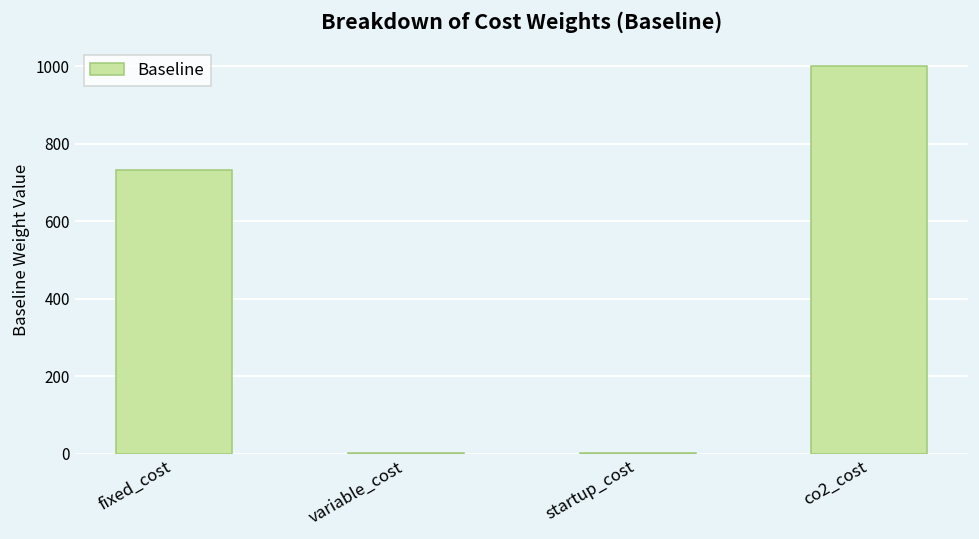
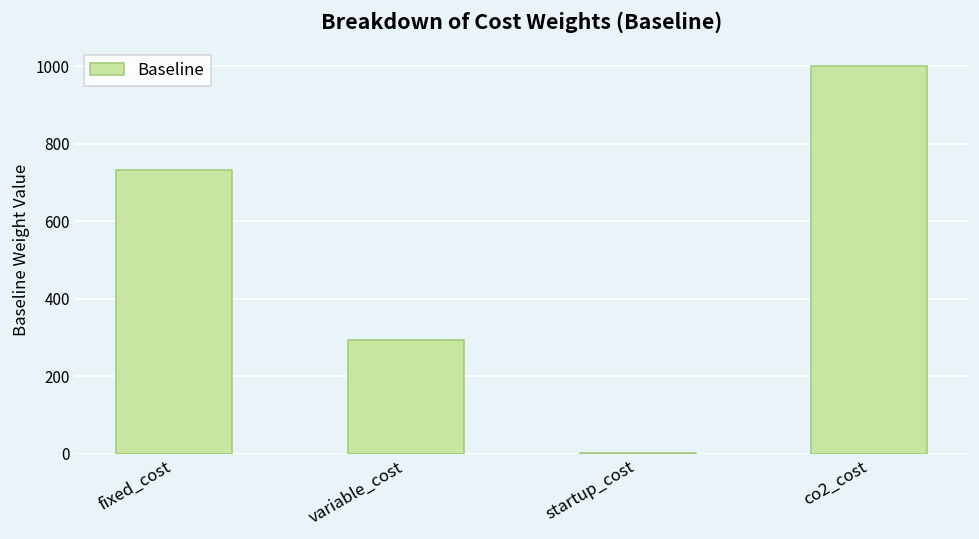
variable_cost: 0 -> 290
